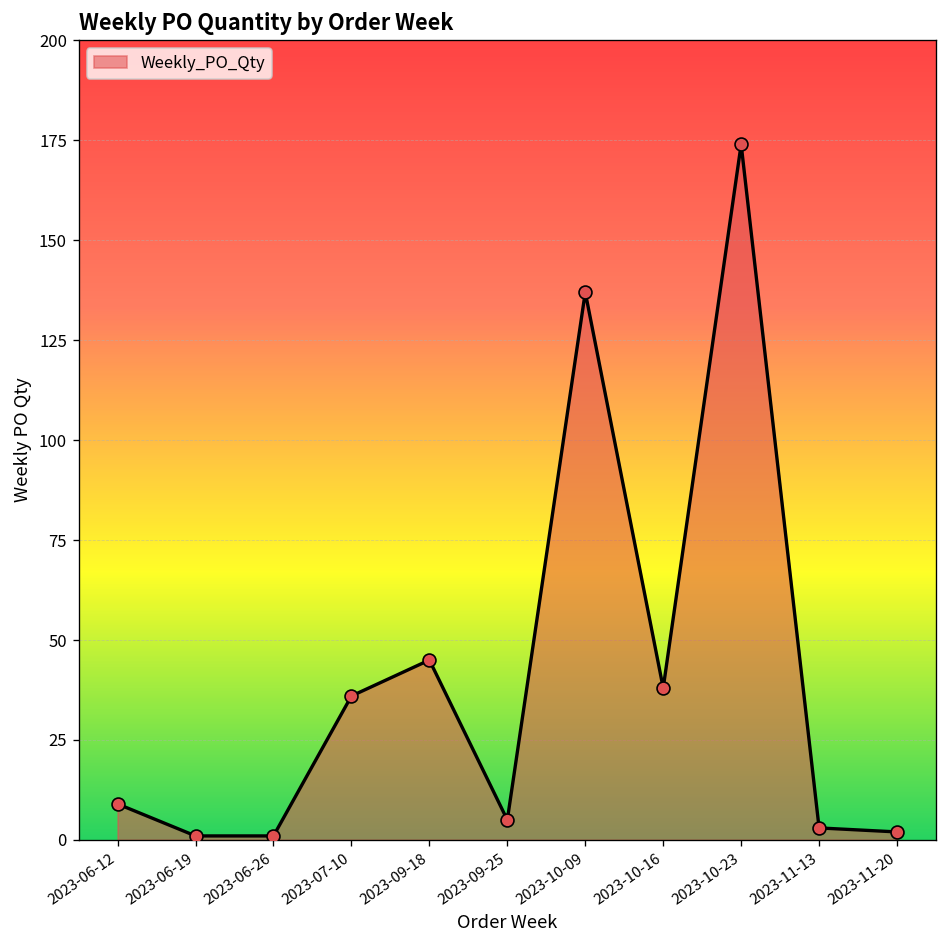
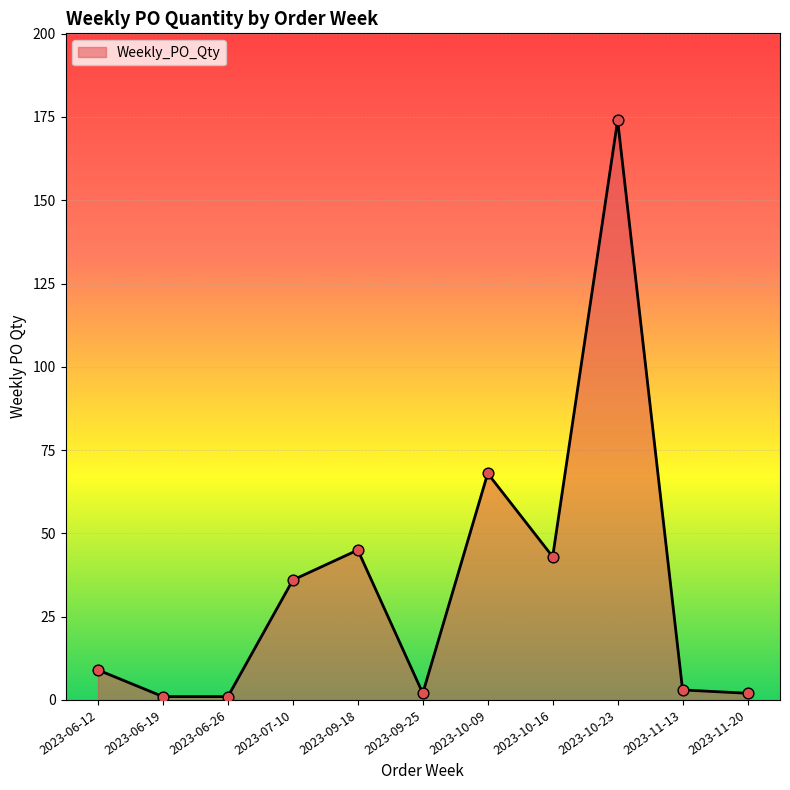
2023-09-25: 5 -> 2
2023-10-09: 137 -> 68
2023-10-16: 38 -> 43
